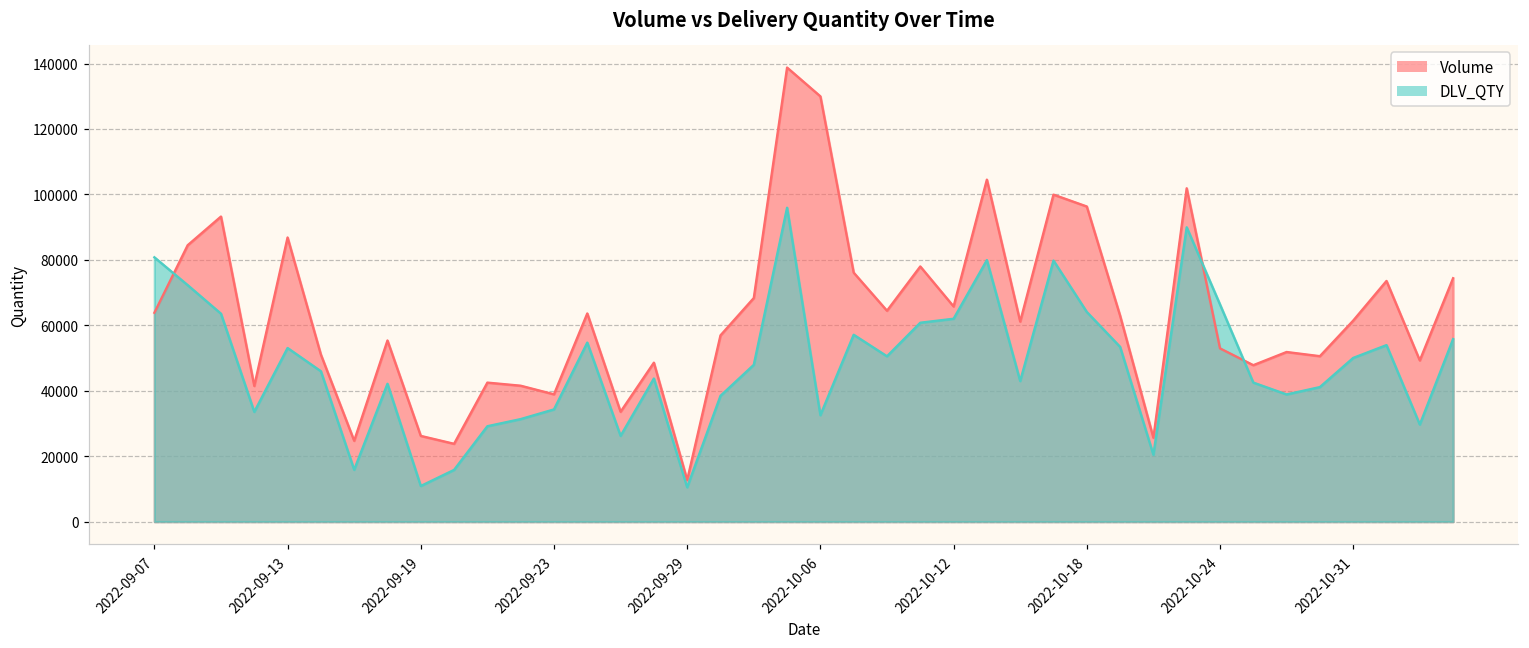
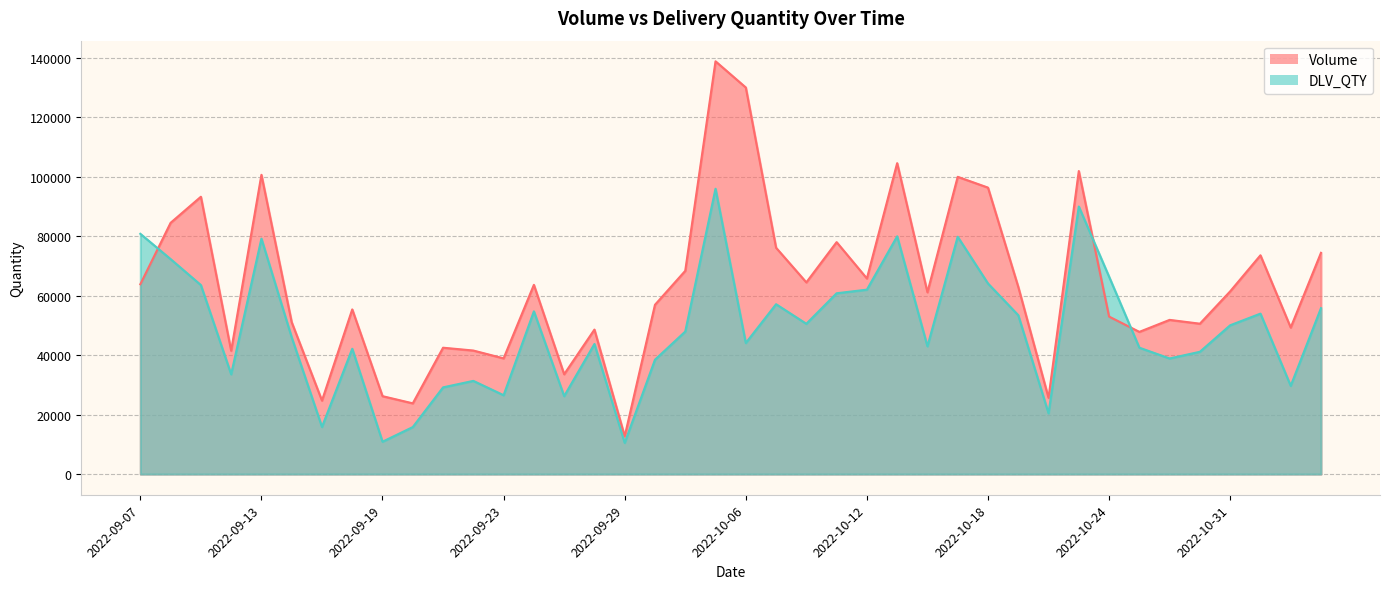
Volume, 2022-09-13: 87000 -> 101000
DLV_QTY, 2022-09-13: 53000 -> 79000
DLV_QTY, 2022-09-23: 34000 -> 27000
DLV_QTY, 2022-10-06: 33000 -> 44000
